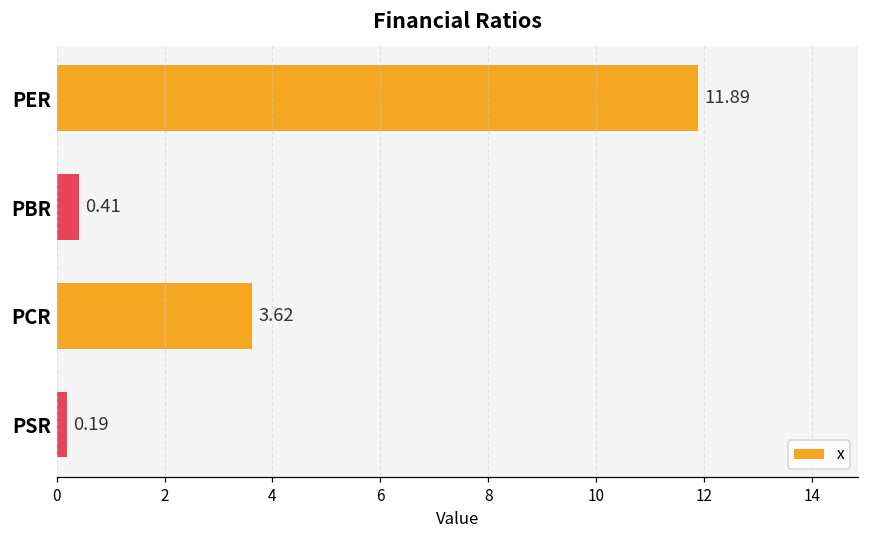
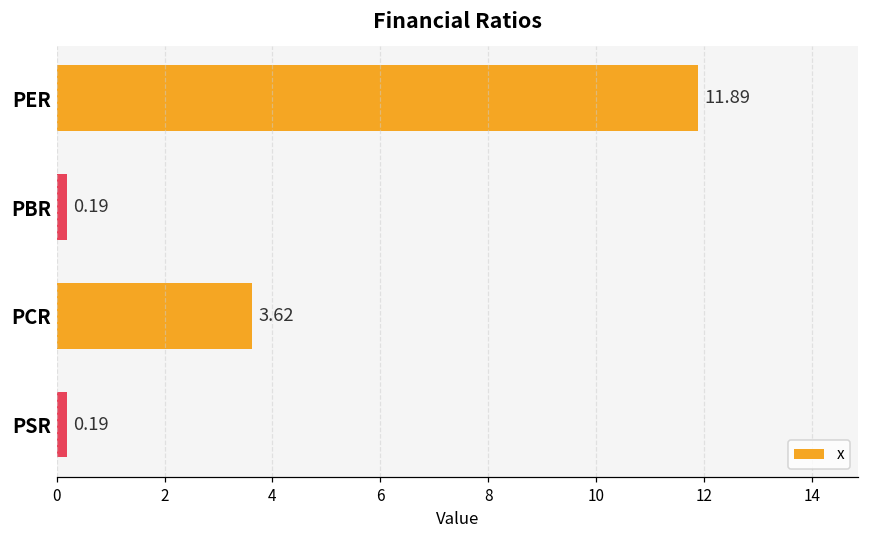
PBR: 0.41 -> 0.19
